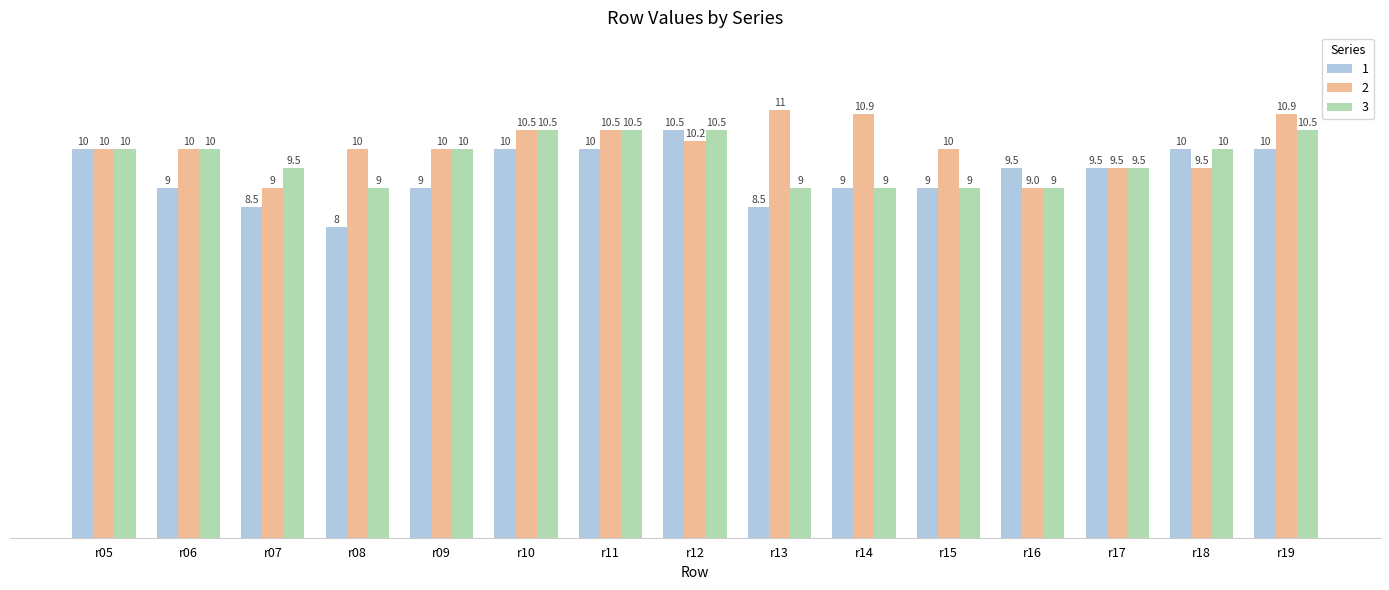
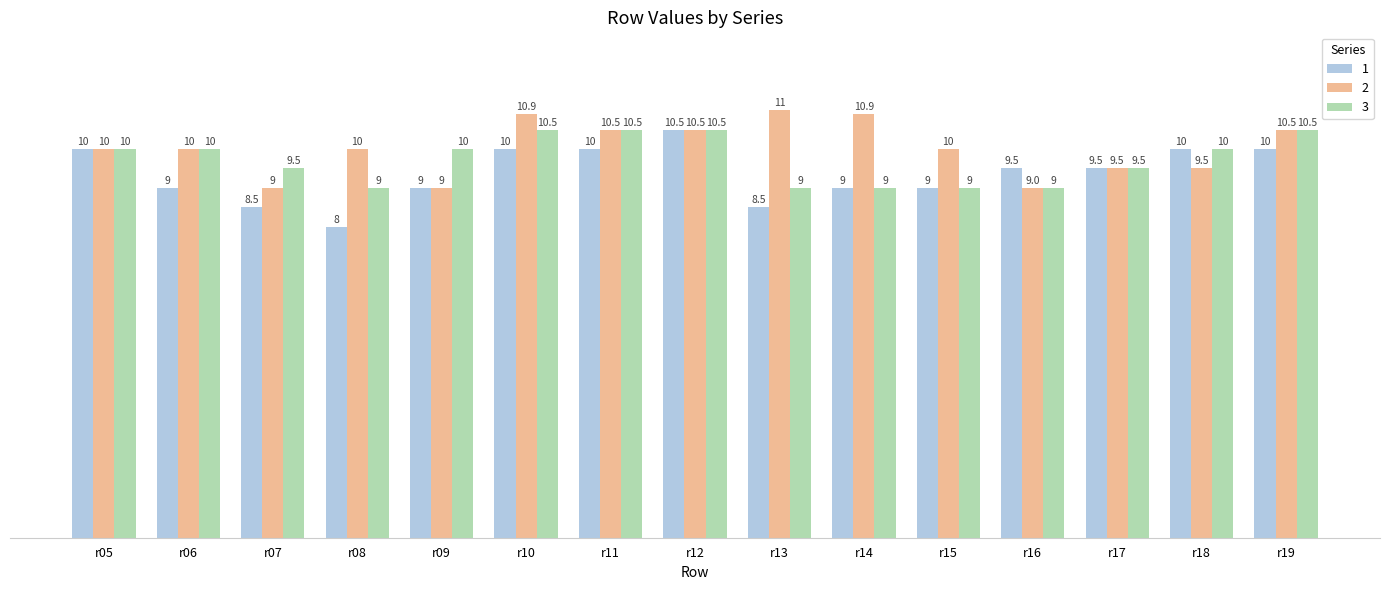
2, r09: 10 -> 9
2, r10: 10.5 -> 10.9
2, r12: 10.2 -> 10.5
2, r19: 10.9 -> 10.5
